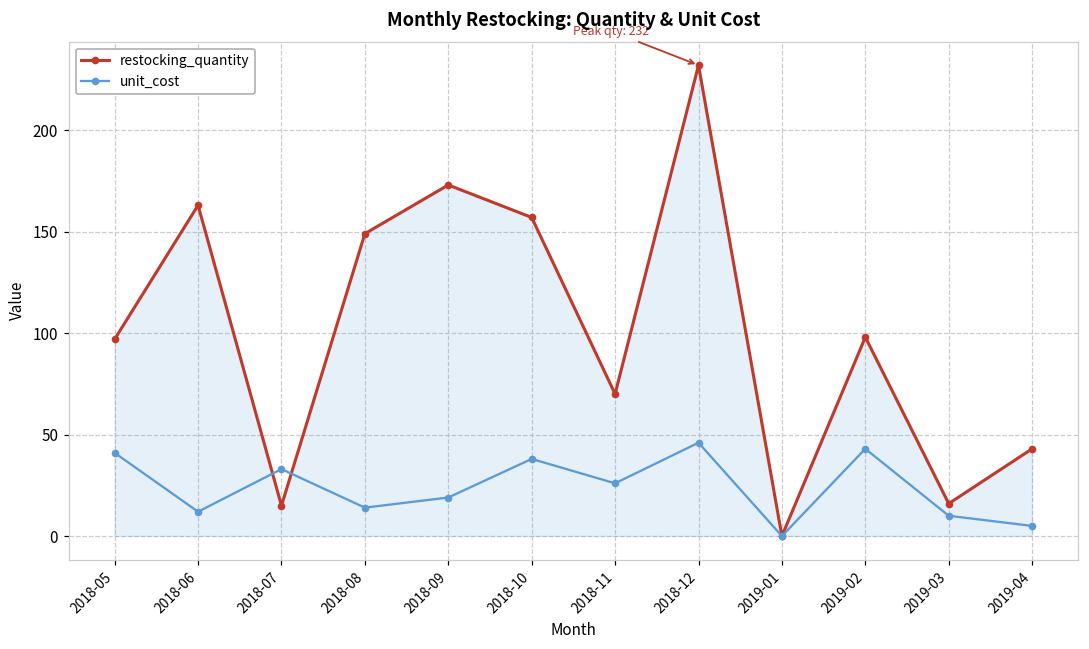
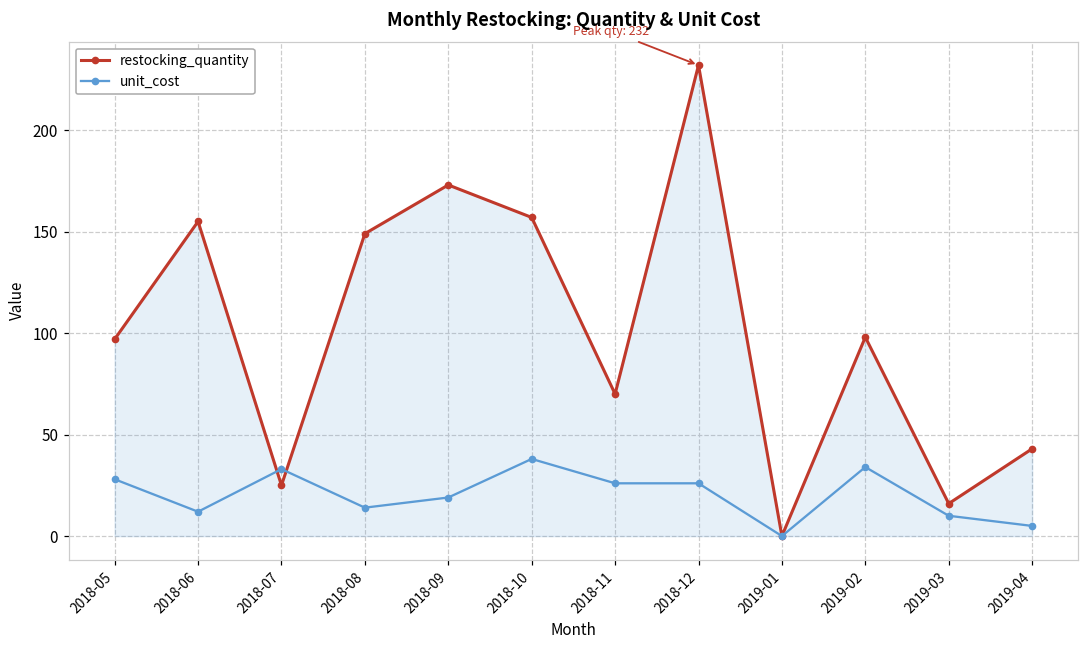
unit_cost, 2018-05: 41 -> 28
restocking_quantity, 2018-06: 163 -> 155
restocking_quantity, 2018-07: 15 -> 25
unit_cost, 2018-12: 46 -> 26
unit_cost, 2019-02: 43 -> 34
